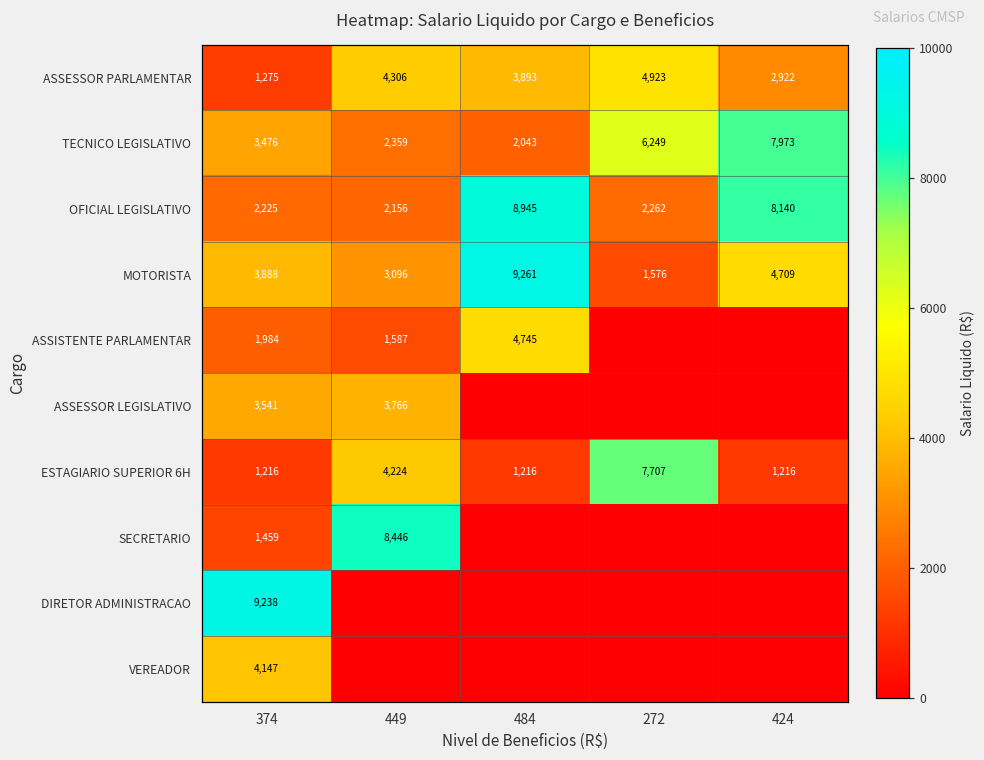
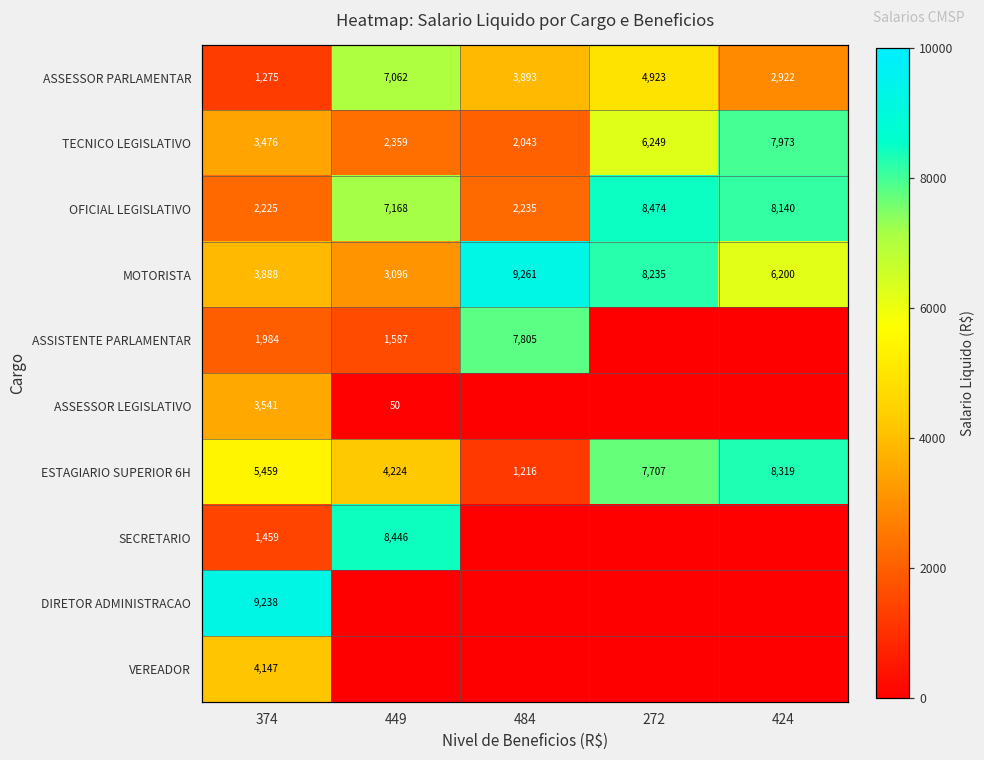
ASSESSOR PARLAMENTAR, 449: 4,306 -> 7,062
OFICIAL LEGISLATIVO, 449: 2,156 -> 7,168
OFICIAL LEGISLATIVO, 484: 8,945 -> 2,235
OFICIAL LEGISLATIVO, 272: 2,262 -> 8,474
MOTORISTA, 272: 1,576 -> 8,235
MOTORISTA, 424: 4,709 -> 6,200
ASSISTENTE PARLAMENTAR, 484: 4,745 -> 7,805
ASSESSOR LEGISLATIVO, 449: 3,766 -> 50
ESTAGIARIO SUPERIOR 6H, 374: 1,216 -> 5,459
ESTAGIARIO SUPERIOR 6H, 424: 1,216 -> 8,319
